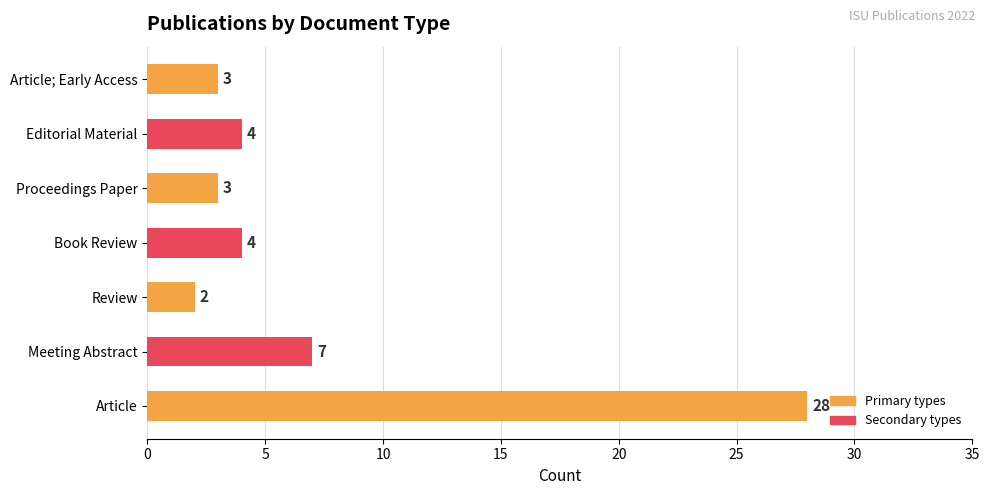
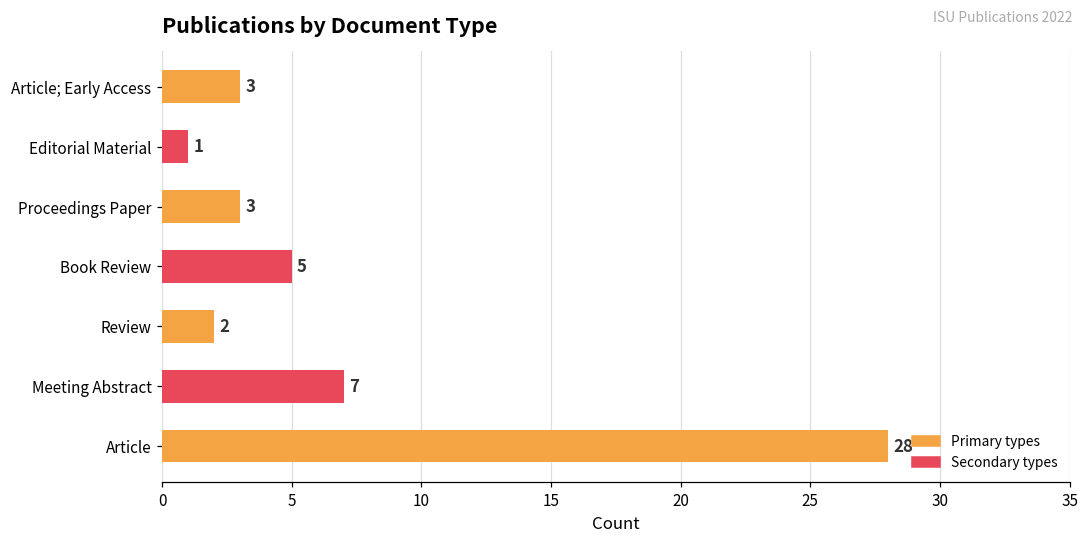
Editorial Material: 4 -> 1
Book Review: 4 -> 5
